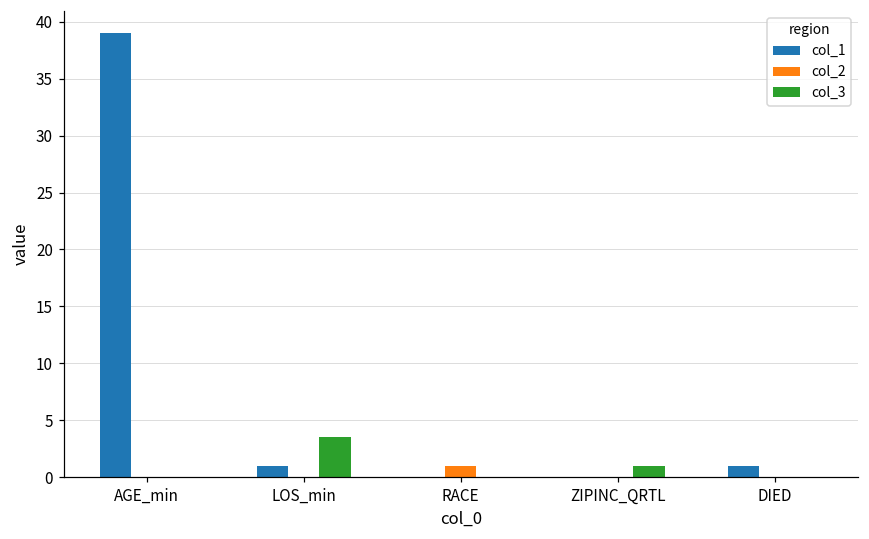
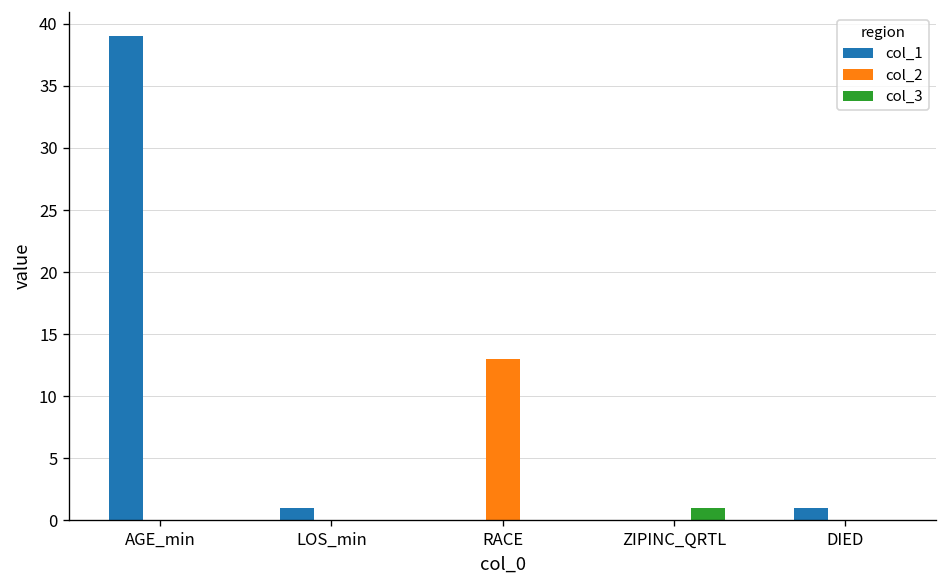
col_3, LOS_min: 3.5 -> 0.0
col_2, RACE: 1 -> 13
